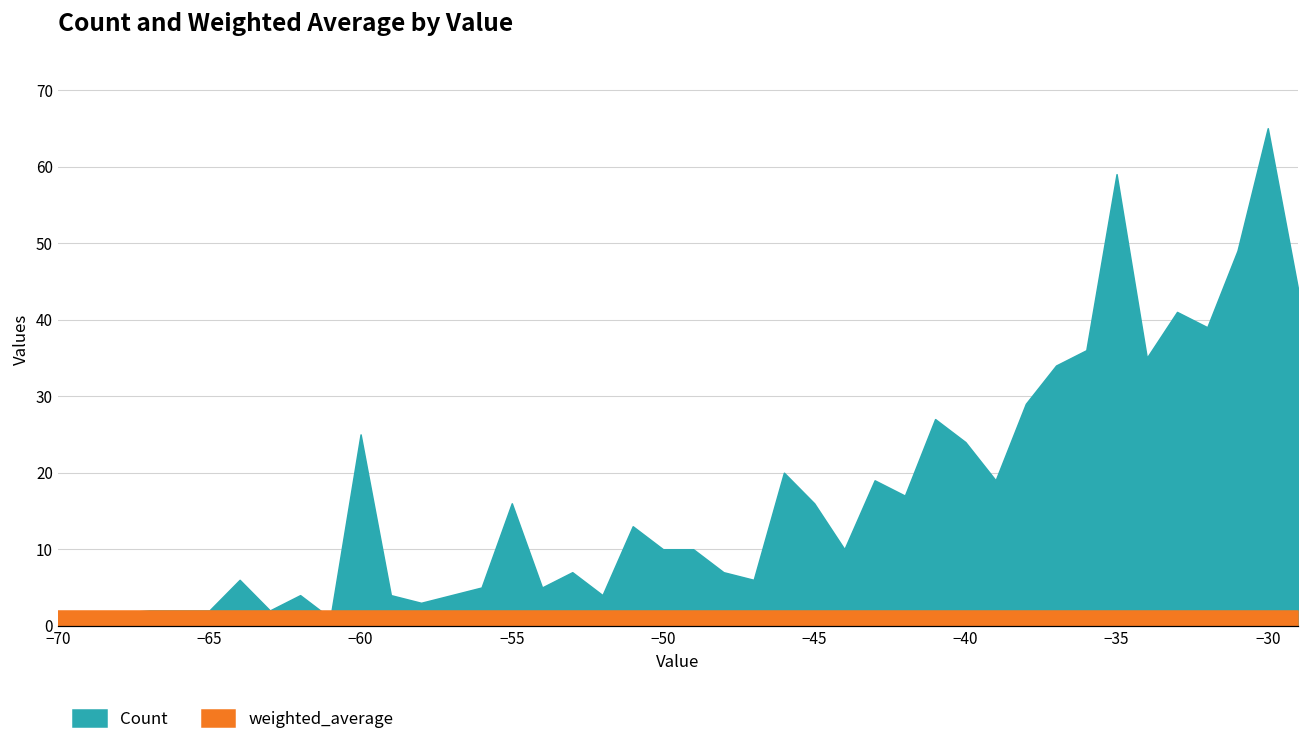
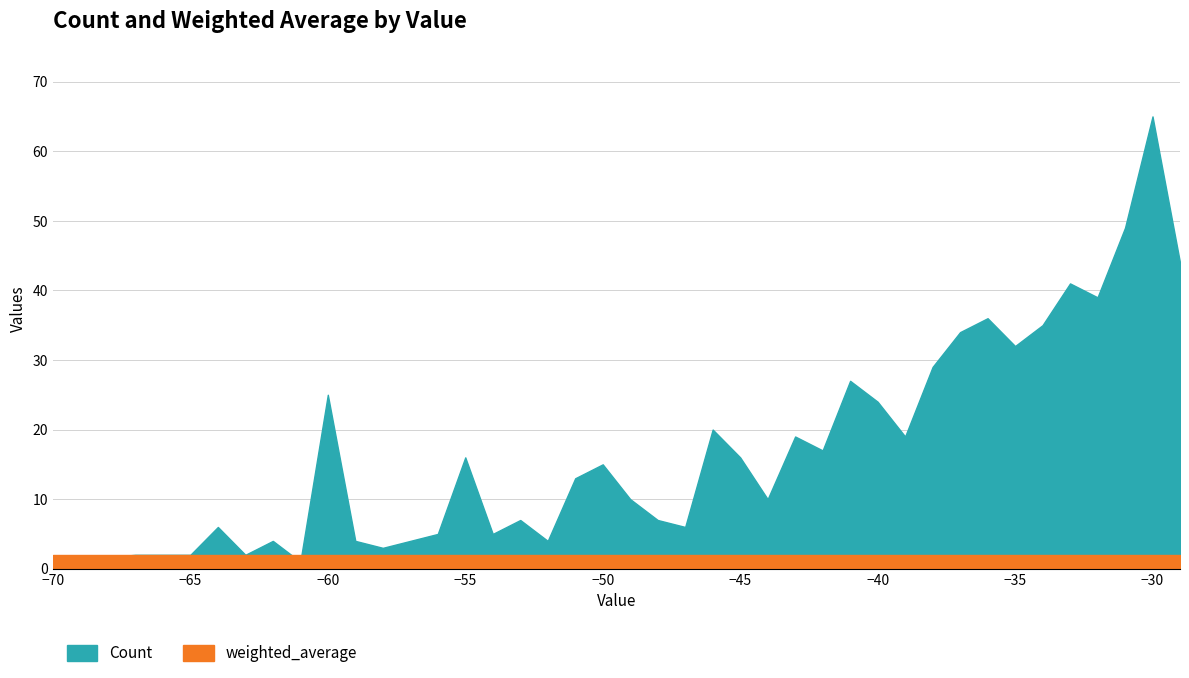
Count, −50: 10 -> 15
Count, −35: 59 -> 32
